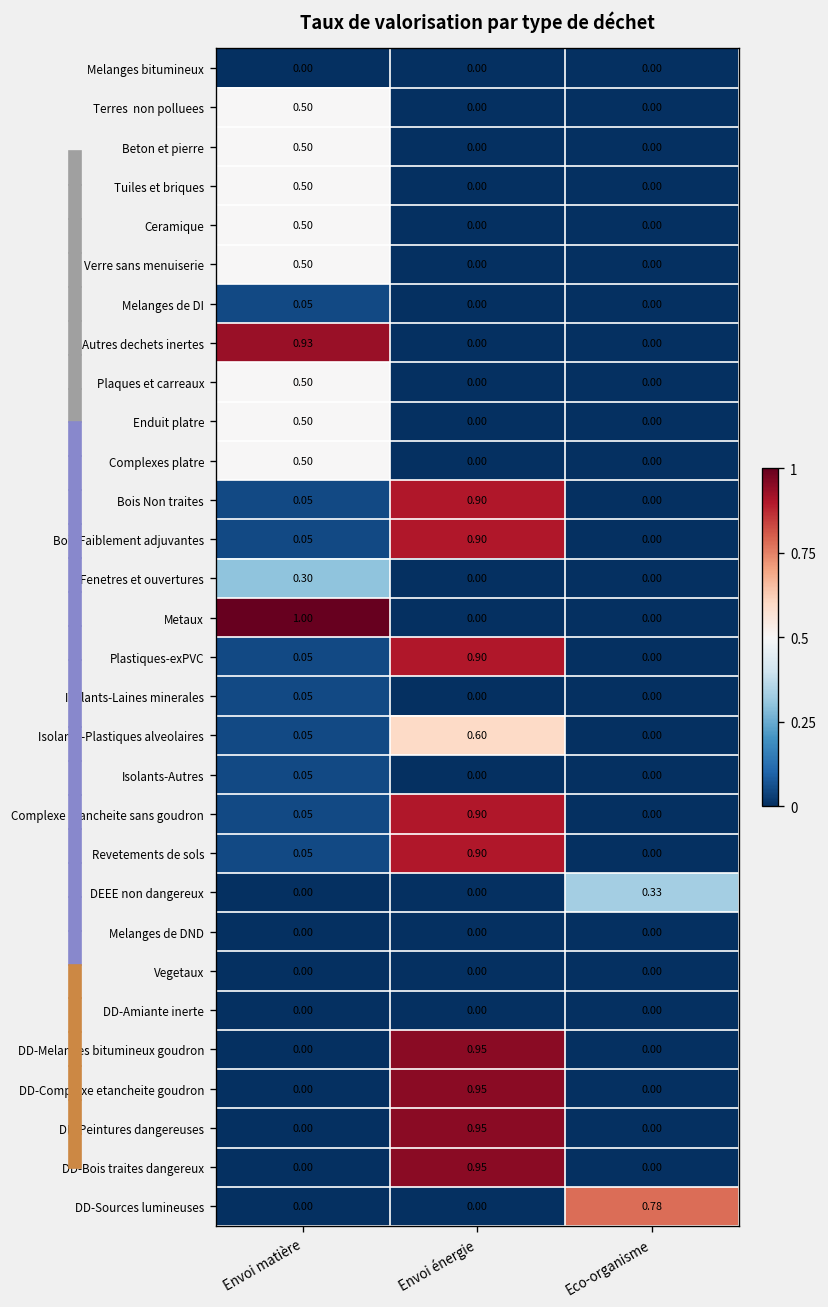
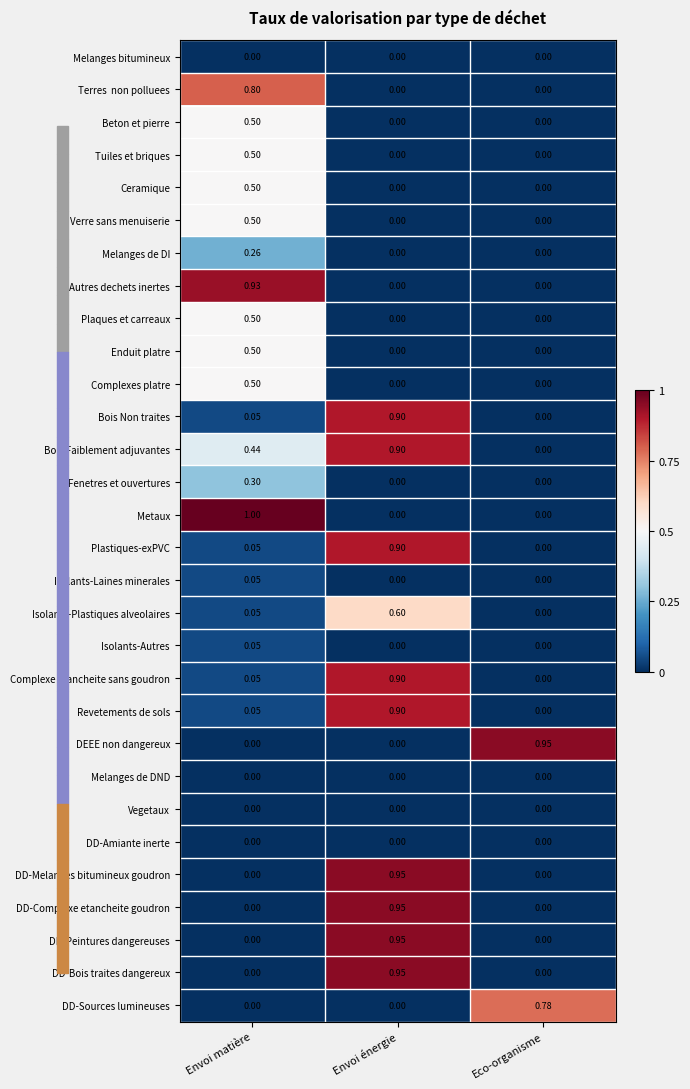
Terres non polluees, Envoi matière: 0.50 -> 0.80
Melanges de DI, Envoi matière: 0.05 -> 0.26
Bois Faiblement adjuvantes, Envoi matière: 0.05 -> 0.44
DEEE non dangereux, Eco-organisme: 0.33 -> 0.95
